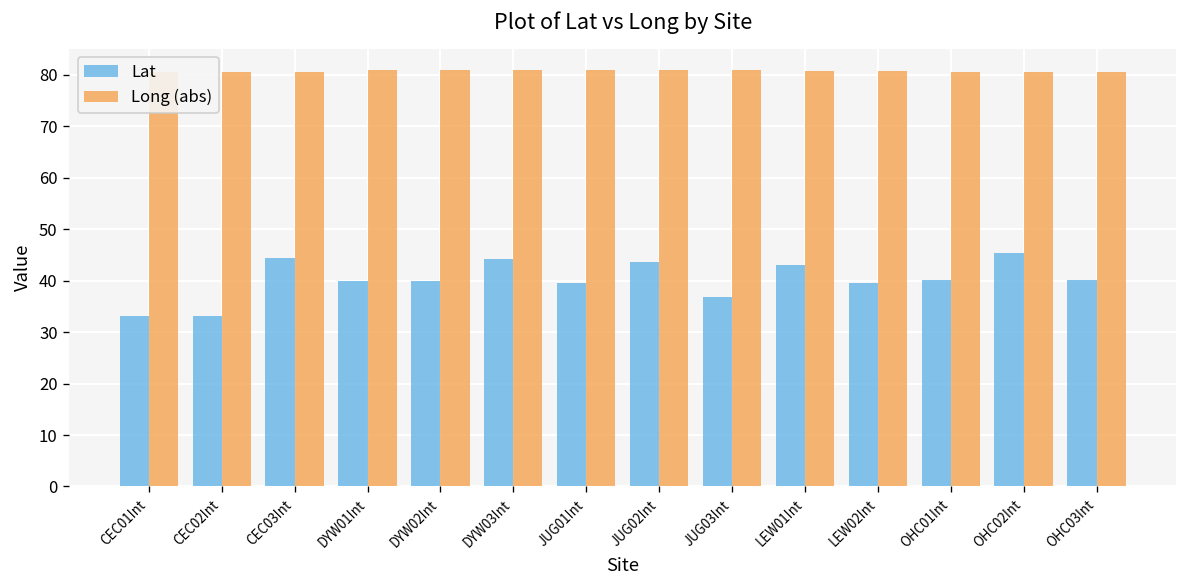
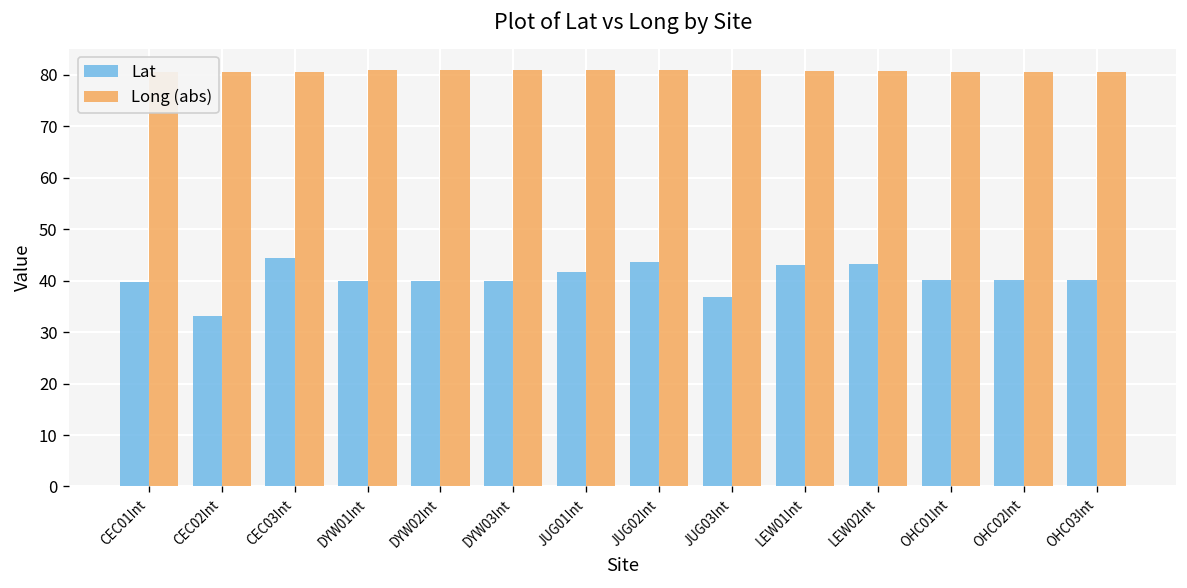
Lat, CEC01Int: 33 -> 40
Lat, DYW03Int: 44 -> 40
Lat, JUG01Int: 39 -> 42
Lat, LEW02Int: 40 -> 43
Lat, OHC02Int: 45 -> 40
